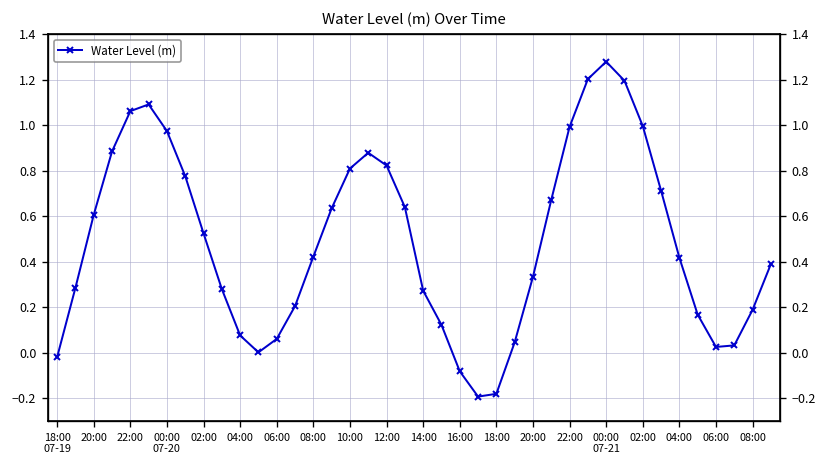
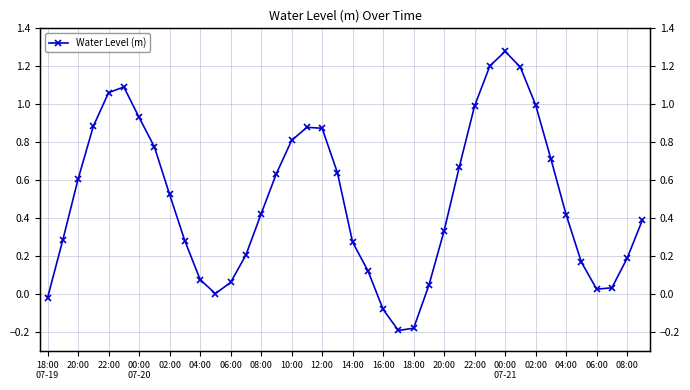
00:00 07-20: 0.97 -> 0.93
12:00: 0.82 -> 0.87
